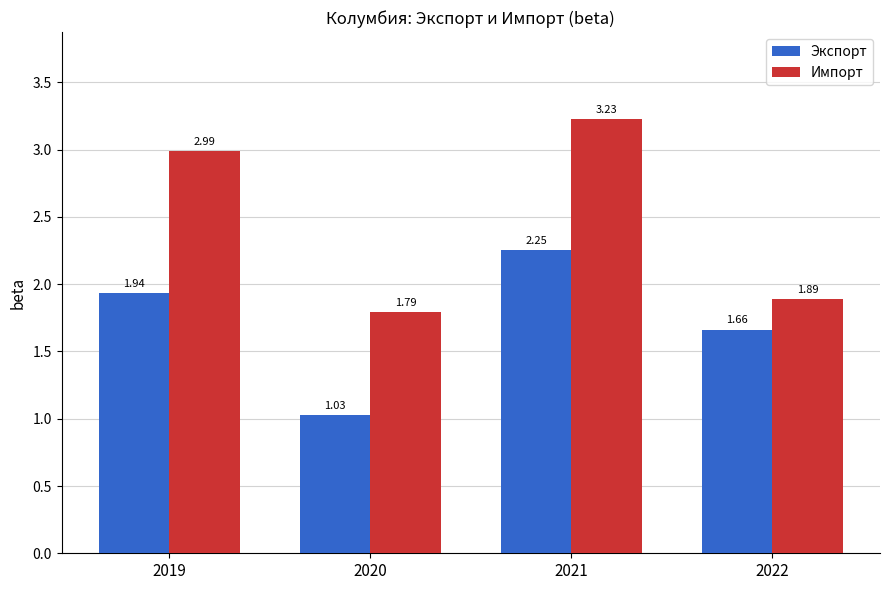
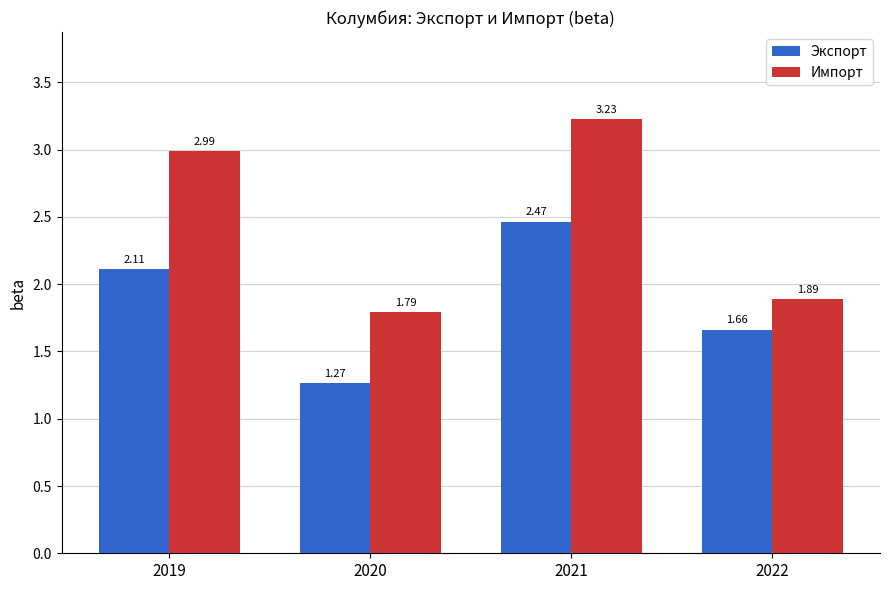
Экспорт, 2019: 1.94 -> 2.11
Экспорт, 2020: 1.03 -> 1.27
Экспорт, 2021: 2.25 -> 2.47
